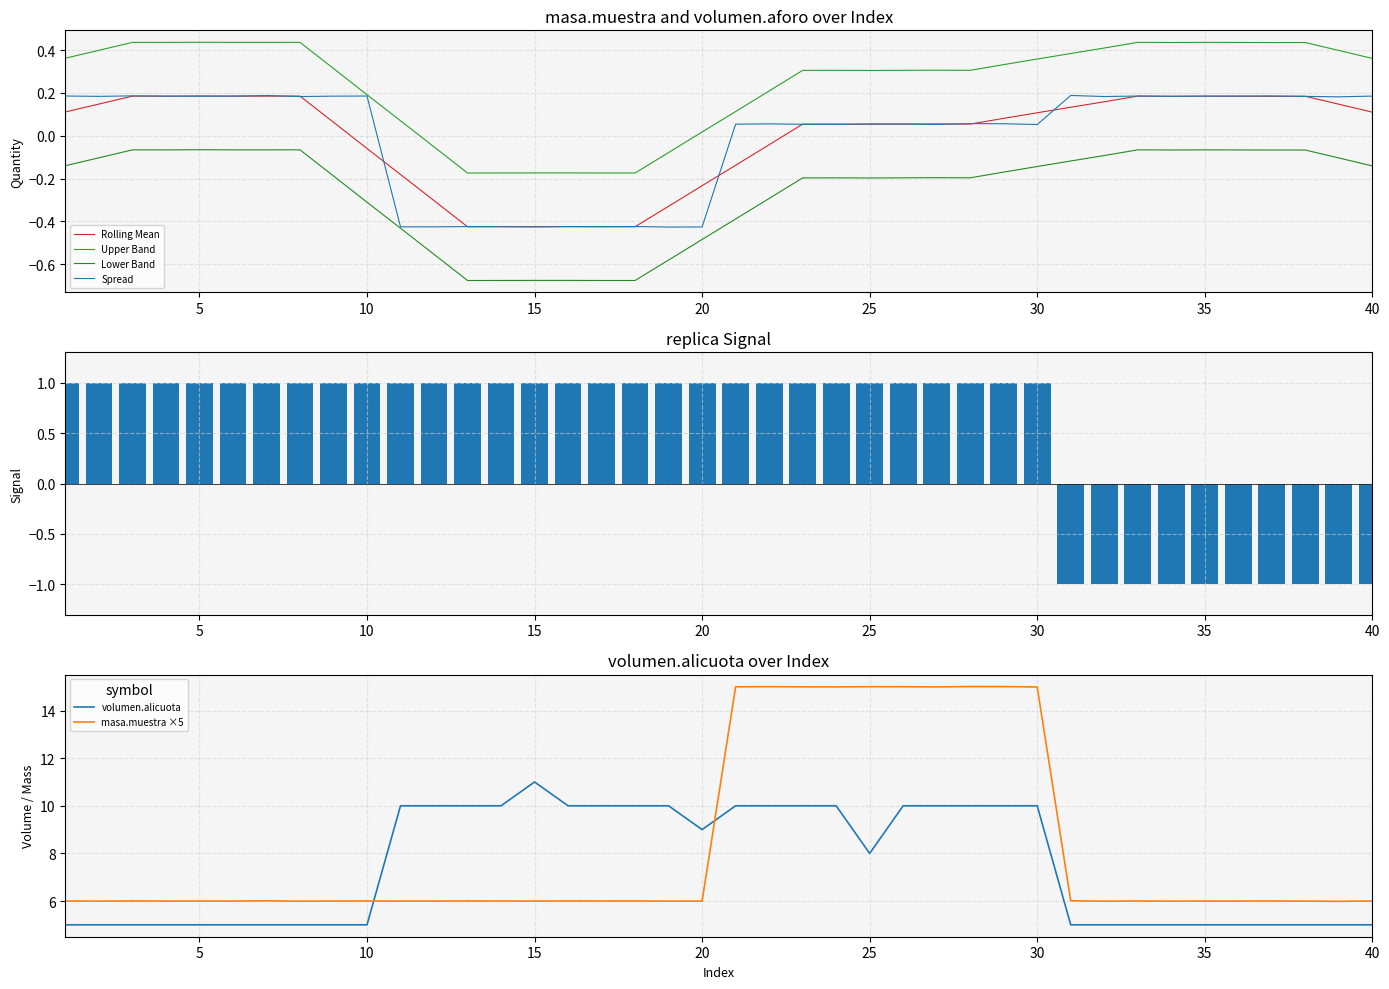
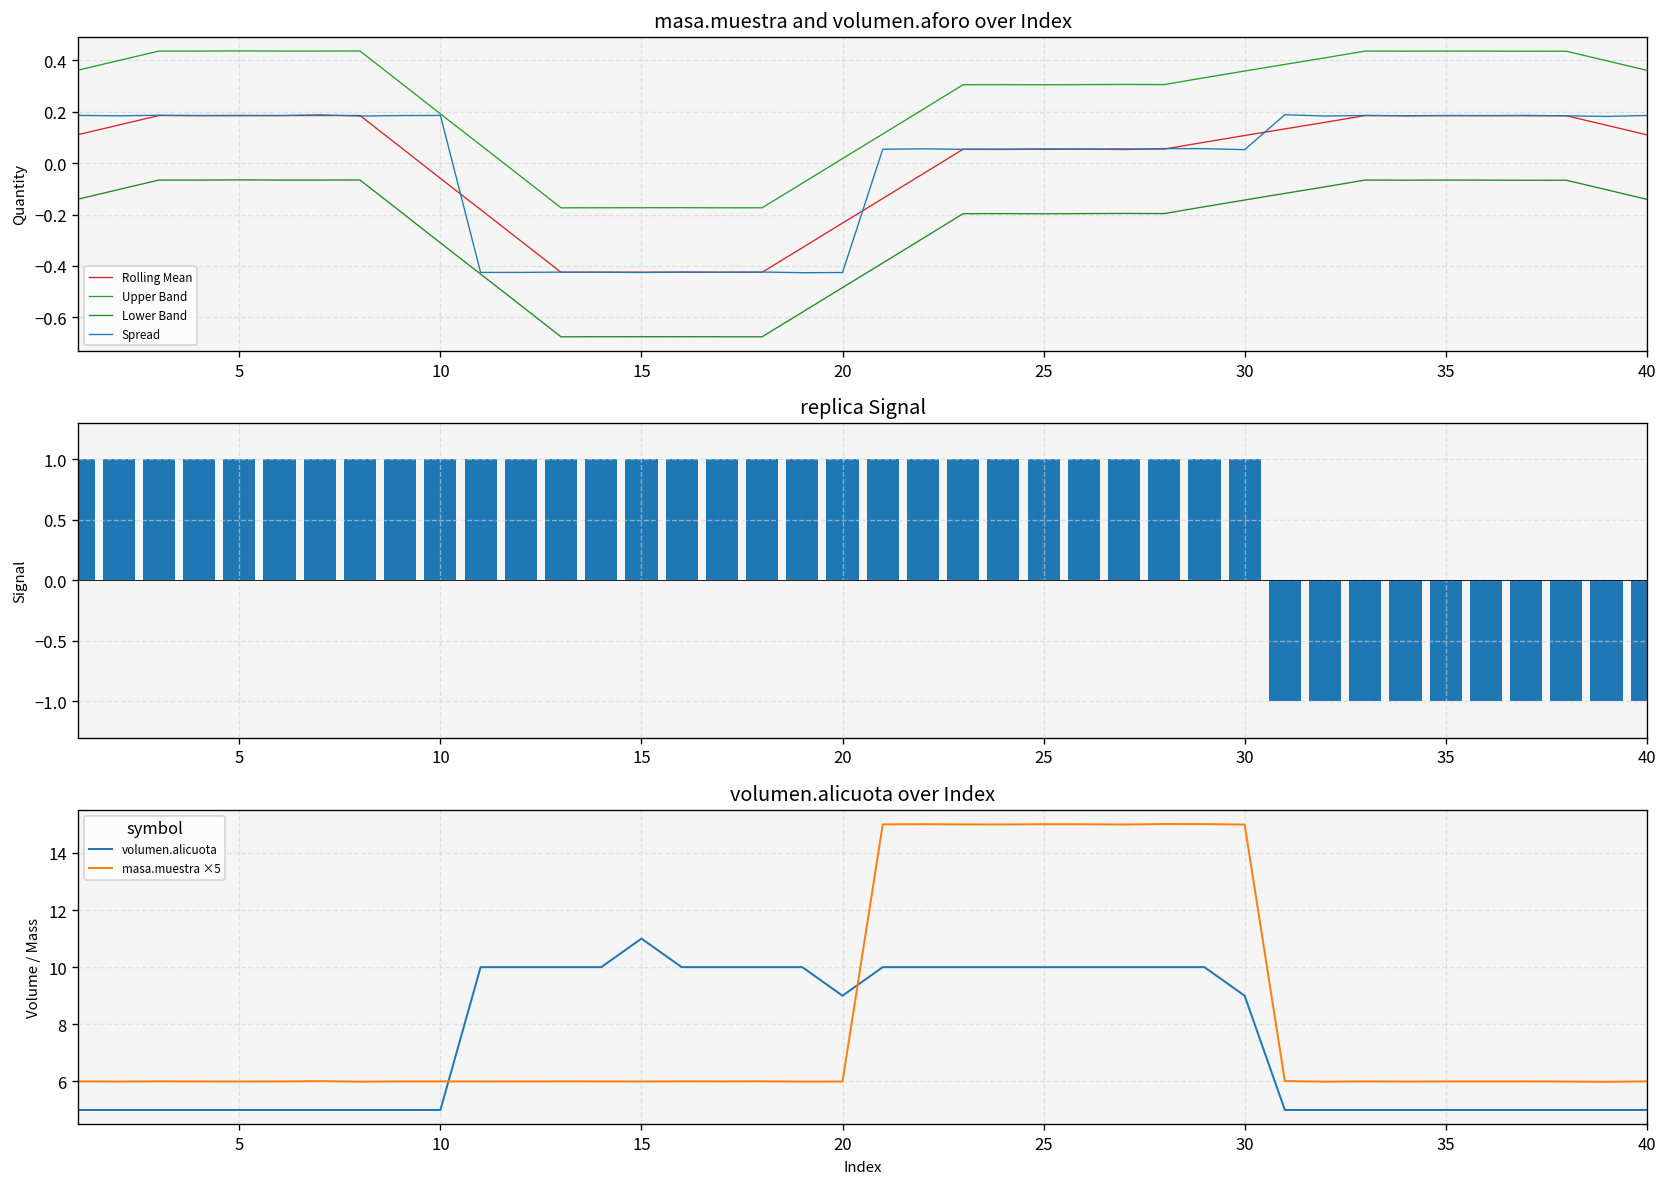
volumen.alicuota over Index, volumen.alicuota, 25: 8 -> 10
volumen.alicuota over Index, volumen.alicuota, 30: 10 -> 9
